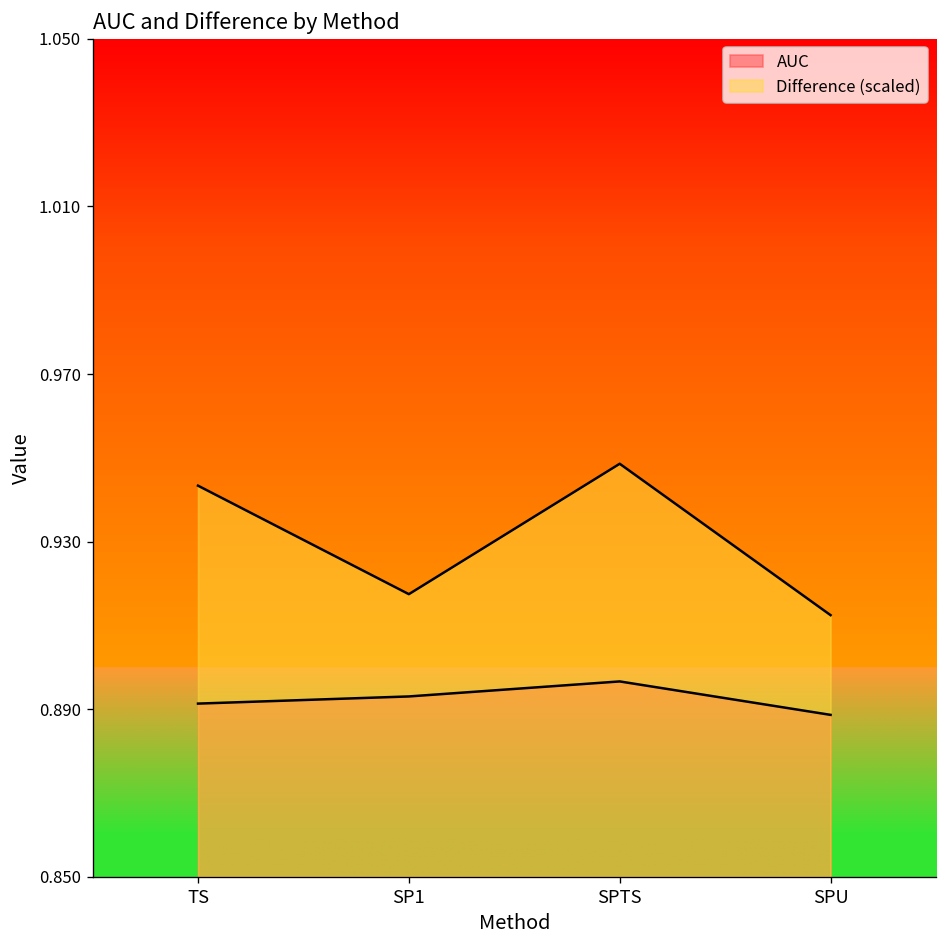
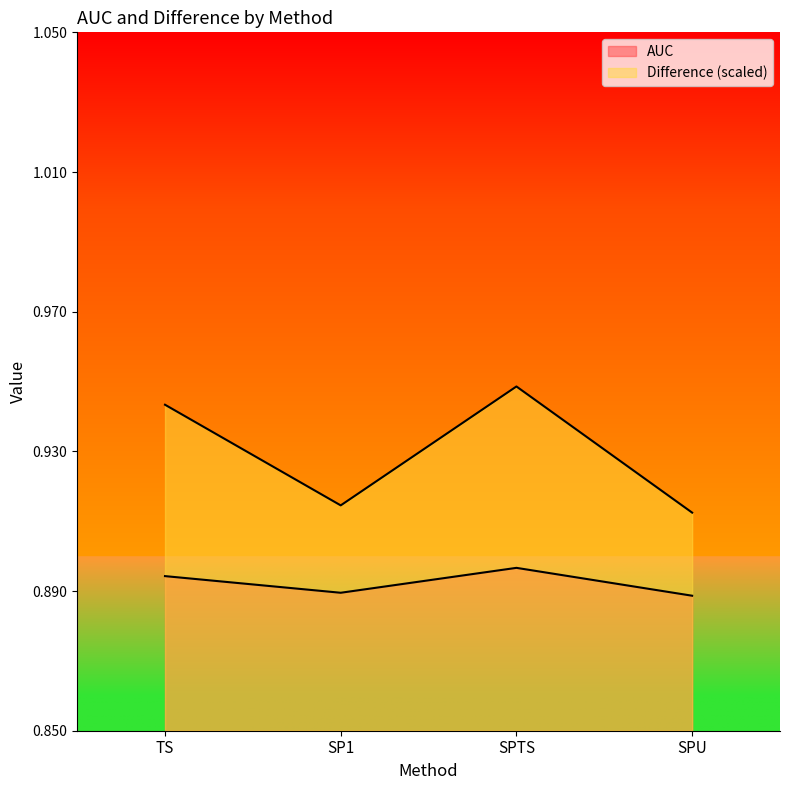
AUC, TS: 0.891 -> 0.894
AUC, SP1: 0.893 -> 0.890
Difference (scaled), SP1: 0.917 -> 0.915
